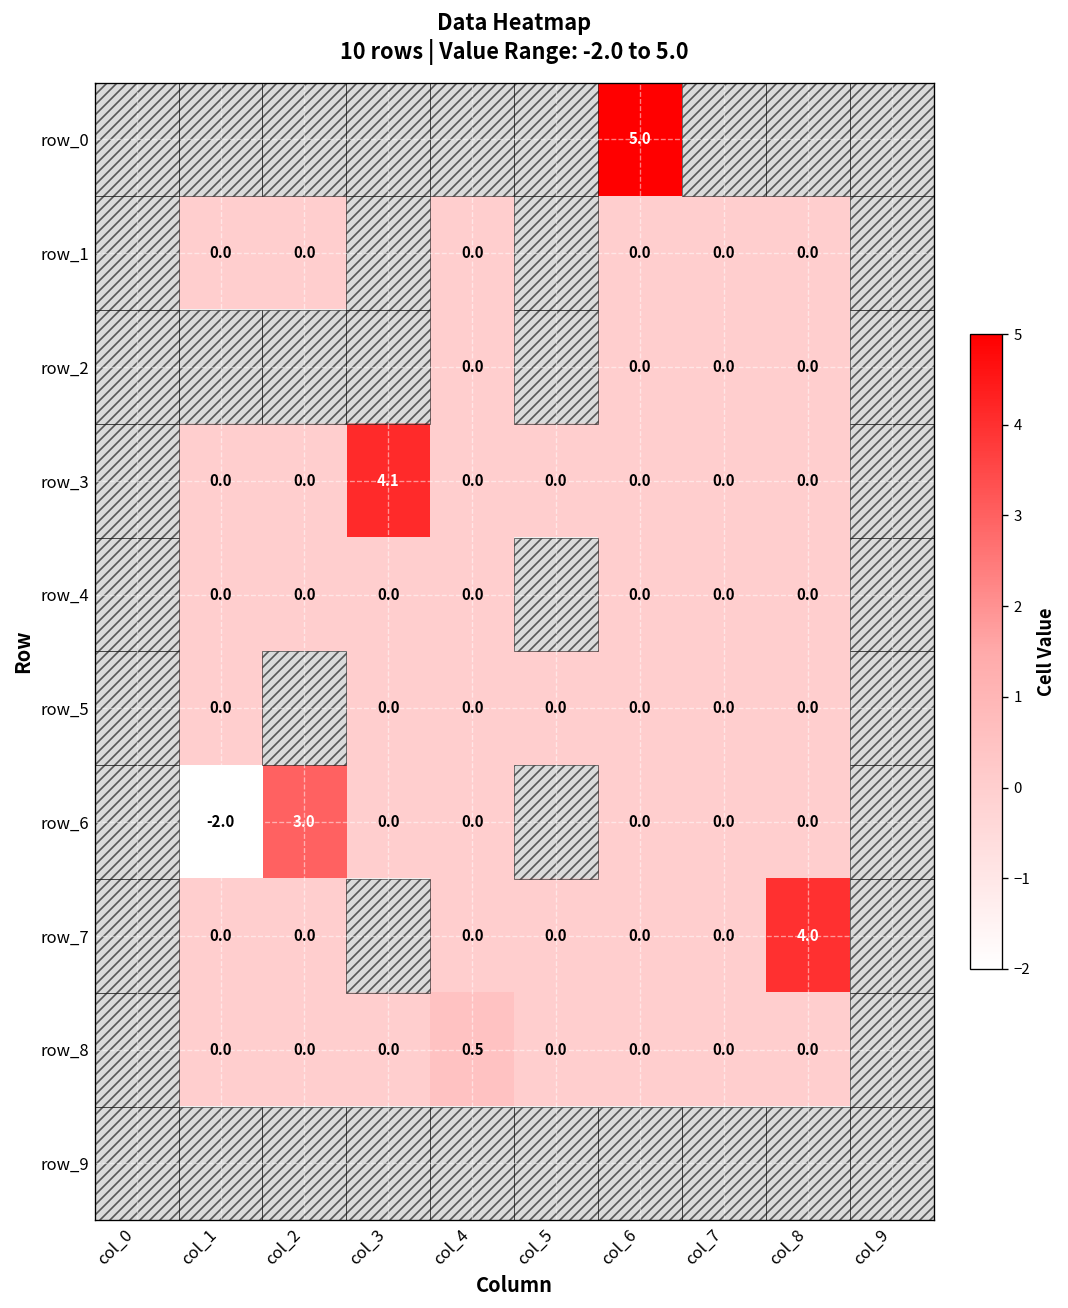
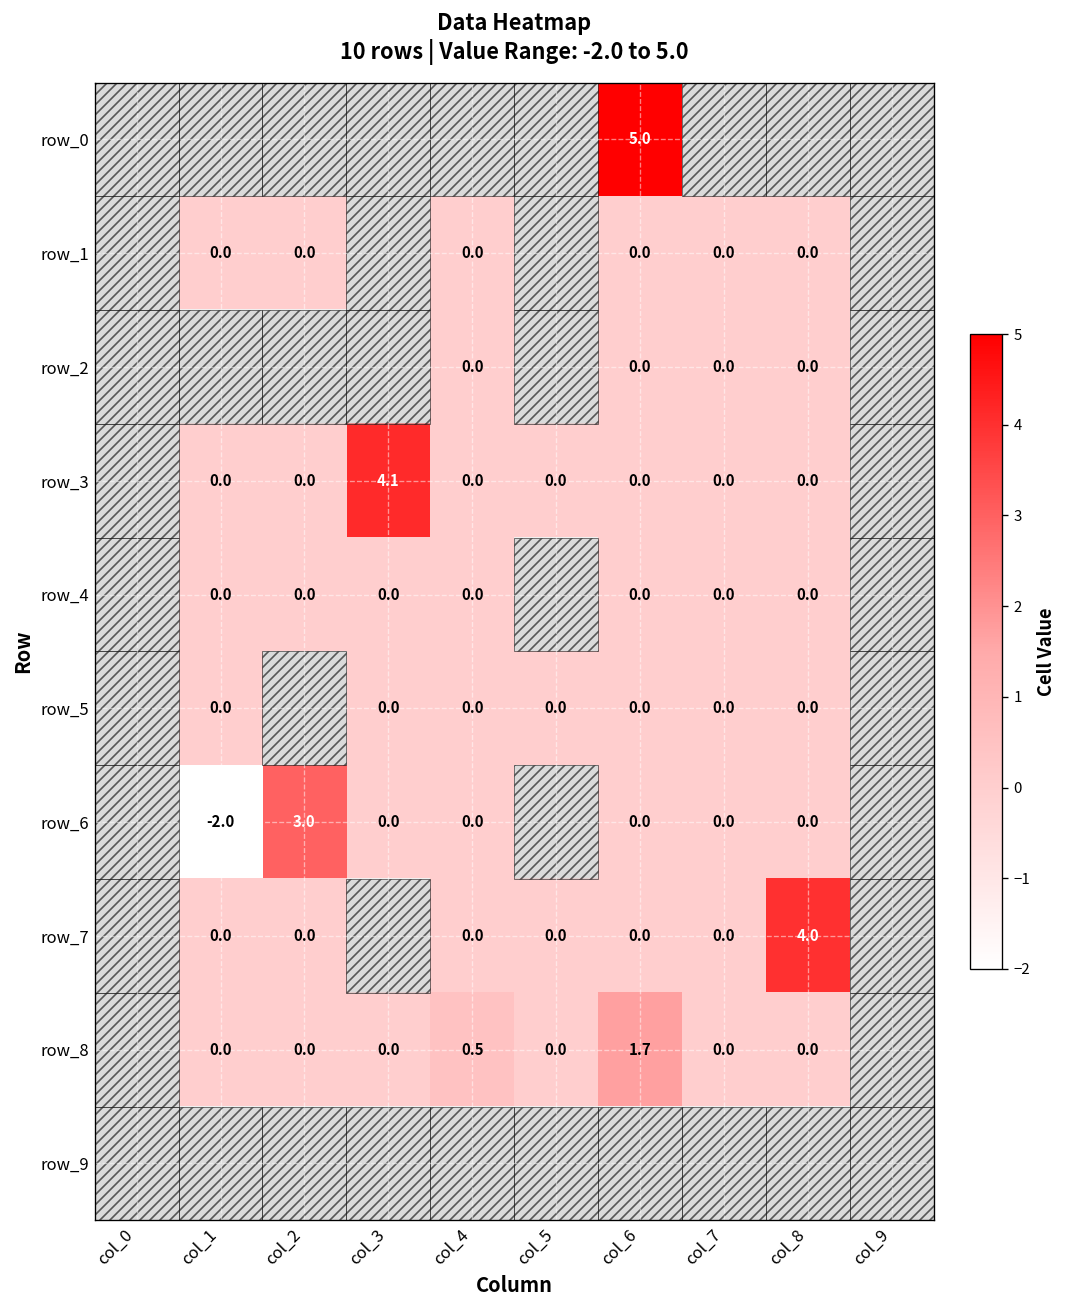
row_8, col_6: 0.0 -> 1.7
